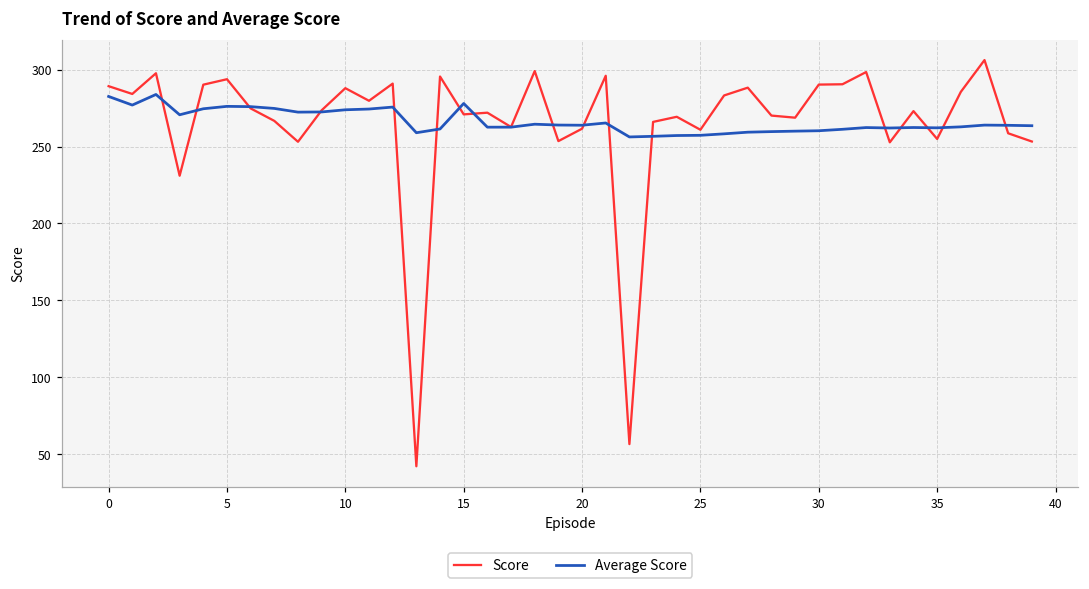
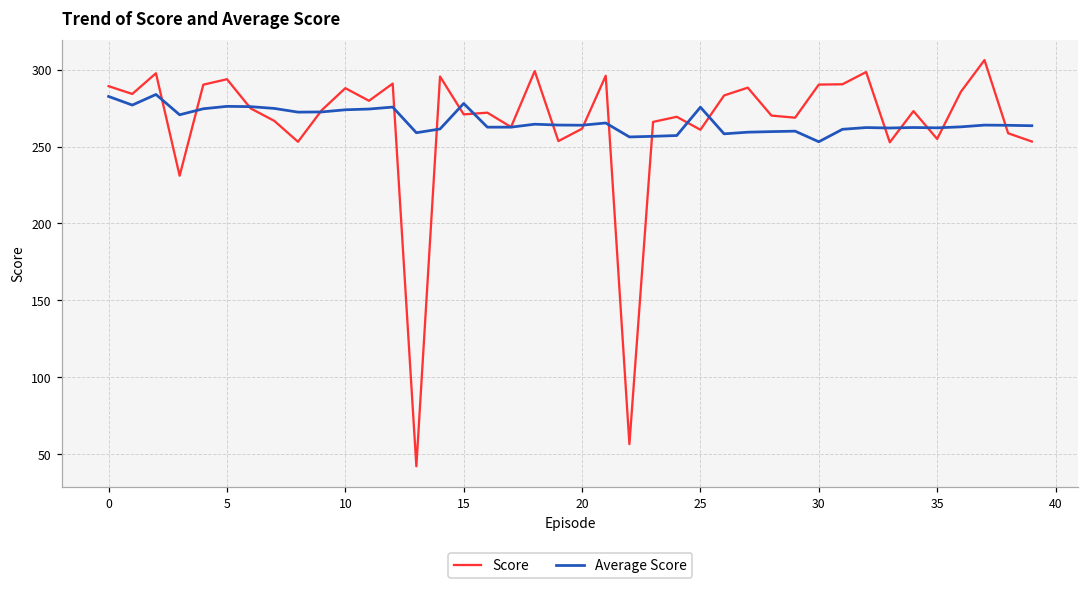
Average Score, 25: 257 -> 276
Average Score, 30: 260 -> 253
